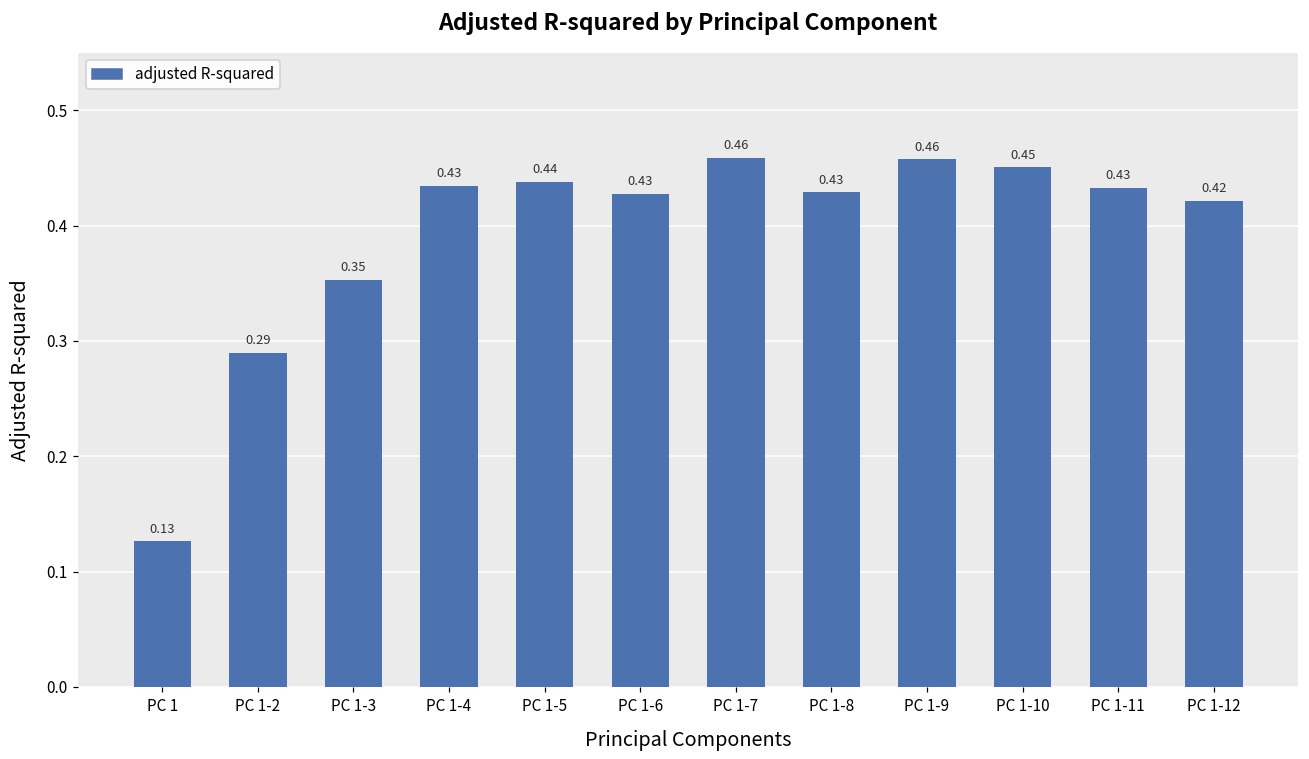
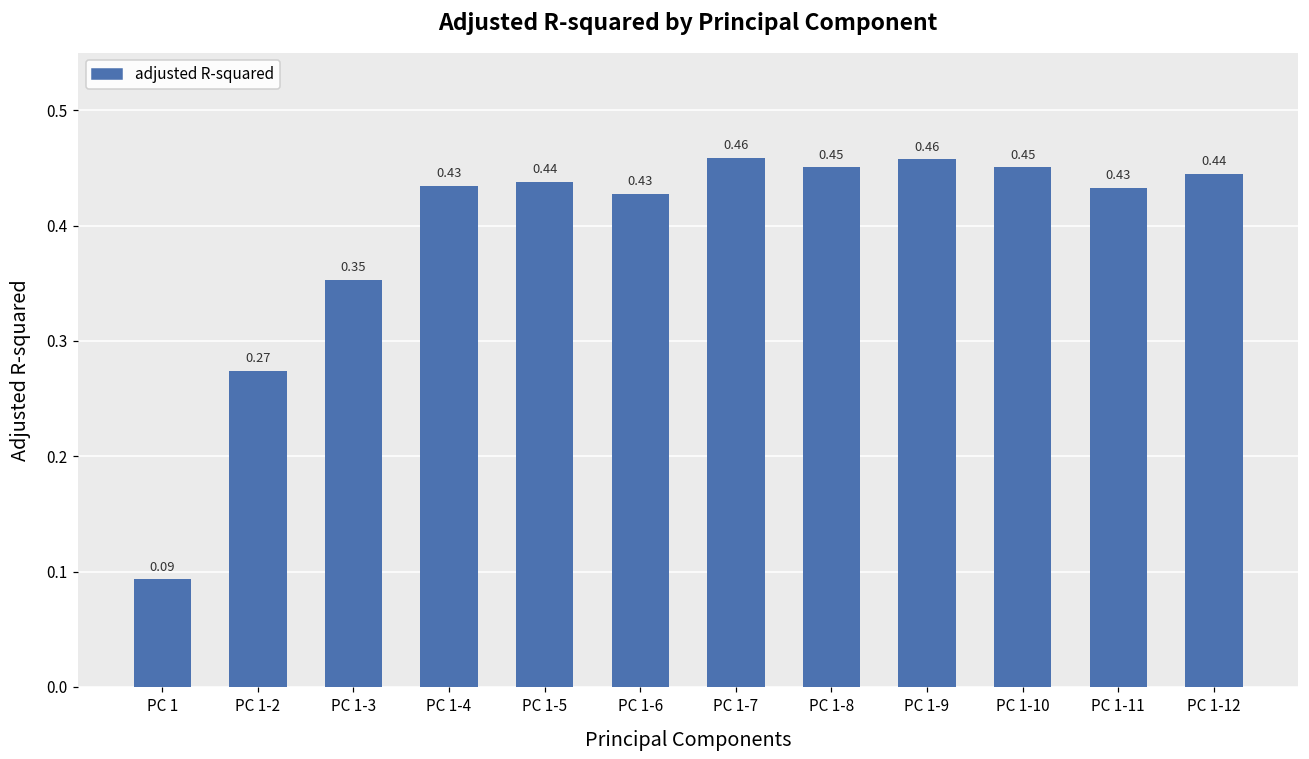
PC 1: 0.13 -> 0.09
PC 1-2: 0.29 -> 0.27
PC 1-8: 0.43 -> 0.45
PC 1-12: 0.42 -> 0.44
